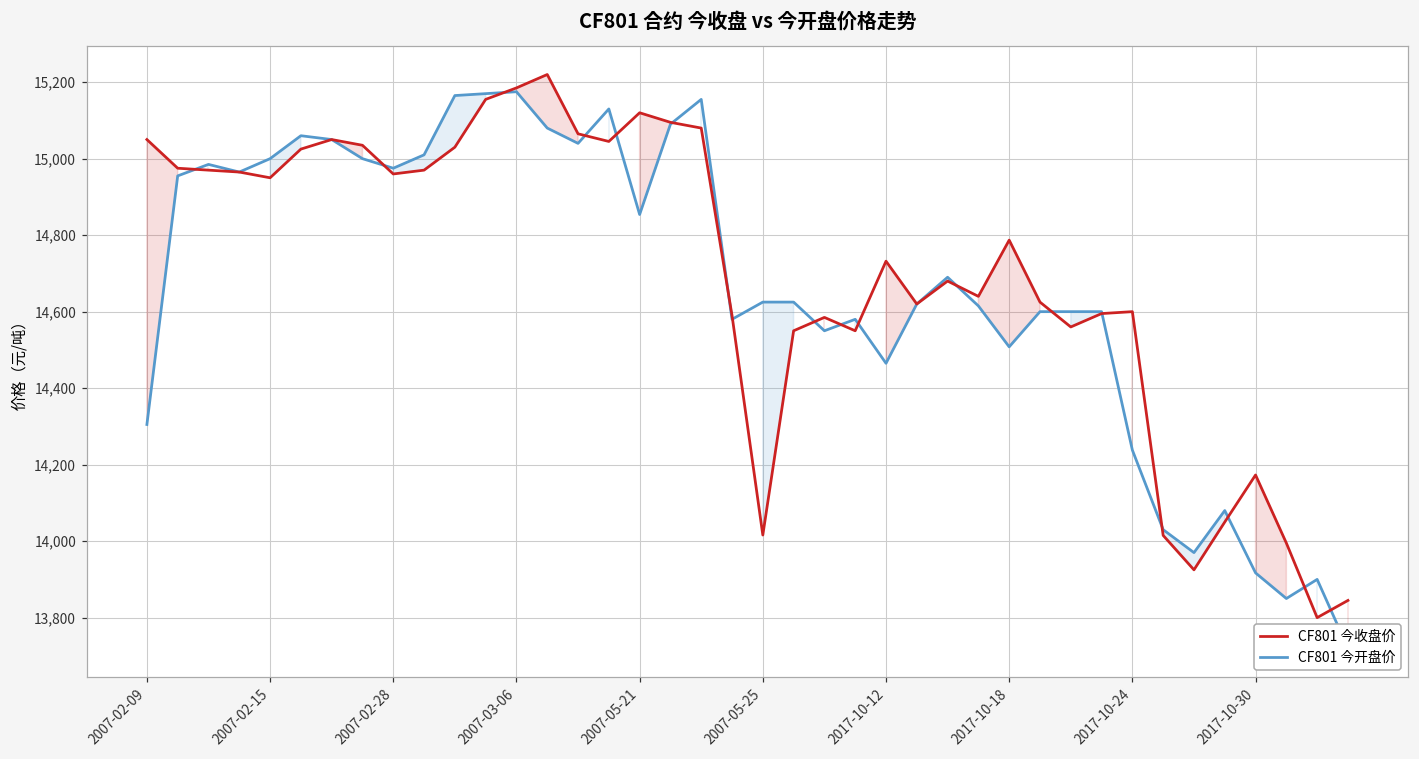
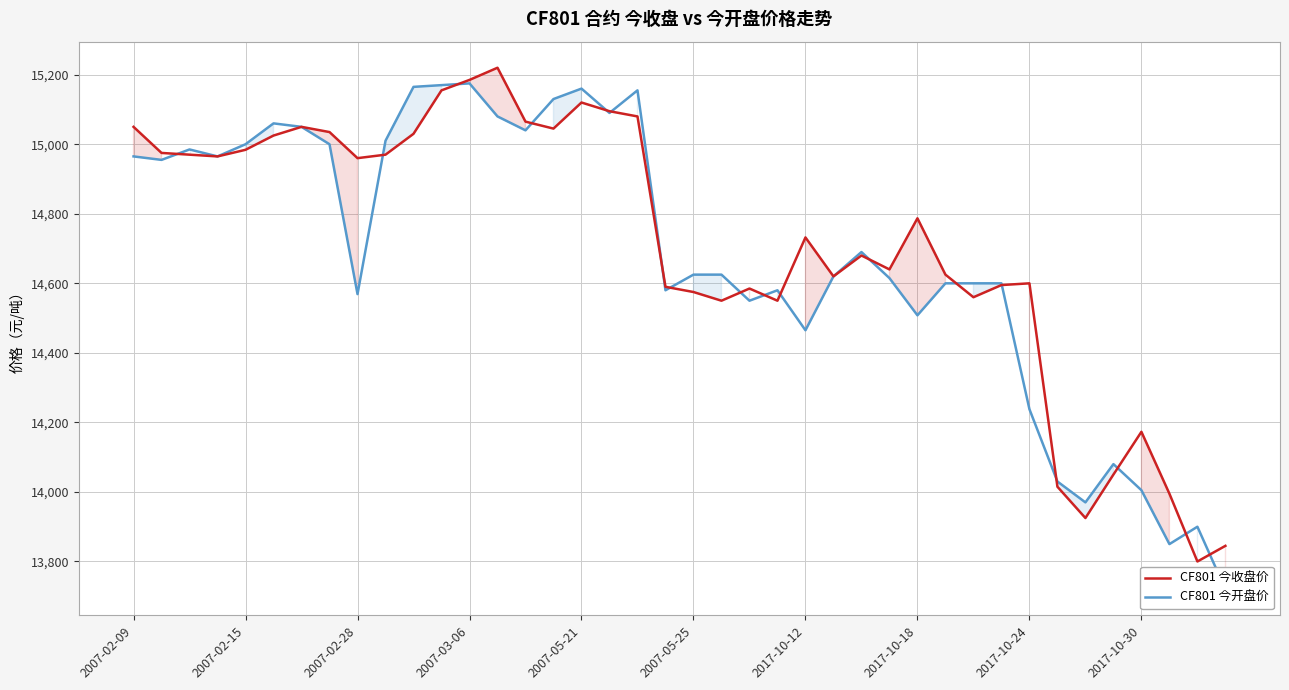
CF801 今开盘价, 2007-02-09: 14,310 -> 14,970
CF801 今收盘价, 2007-02-15: 14,950 -> 14,980
CF801 今开盘价, 2007-02-28: 14,980 -> 14,570
CF801 今开盘价, 2007-05-21: 14,850 -> 15,160
CF801 今收盘价, 2007-05-25: 14,020 -> 14,580
CF801 今开盘价, 2017-10-30: 13,920 -> 14,010
